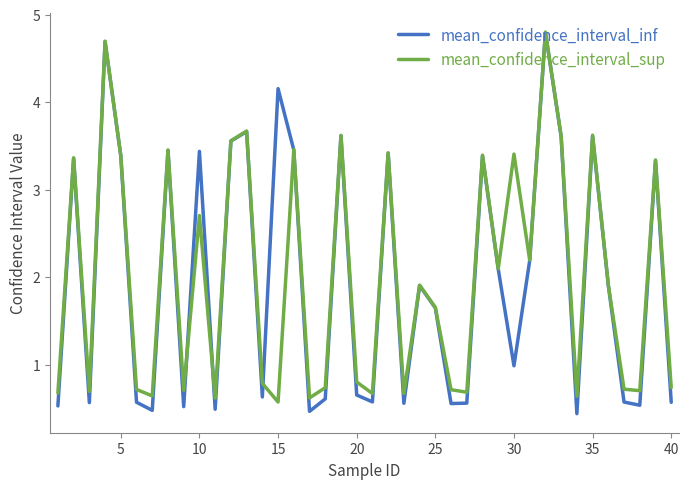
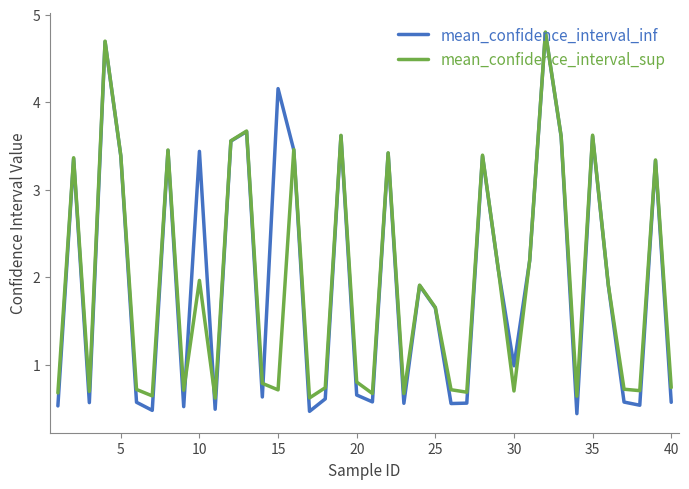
mean_confidence_interval_sup, 10: 2.7 -> 2.0
mean_confidence_interval_sup, 15: 0.6 -> 0.7
mean_confidence_interval_sup, 30: 3.4 -> 0.7
